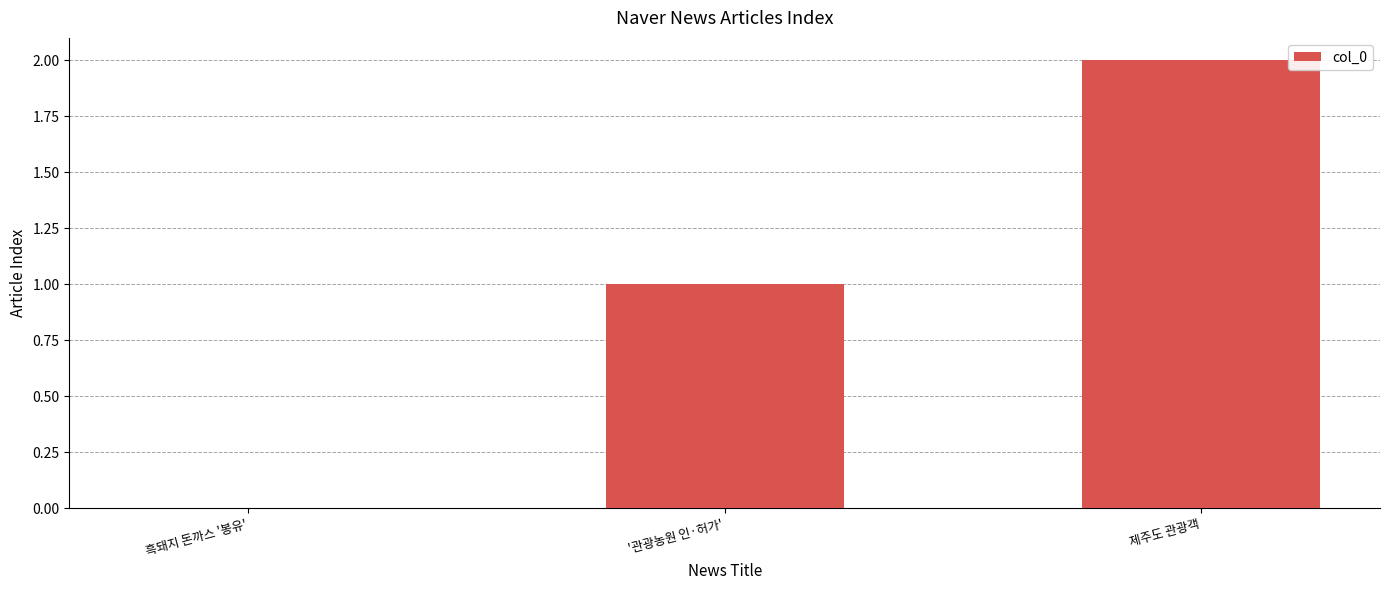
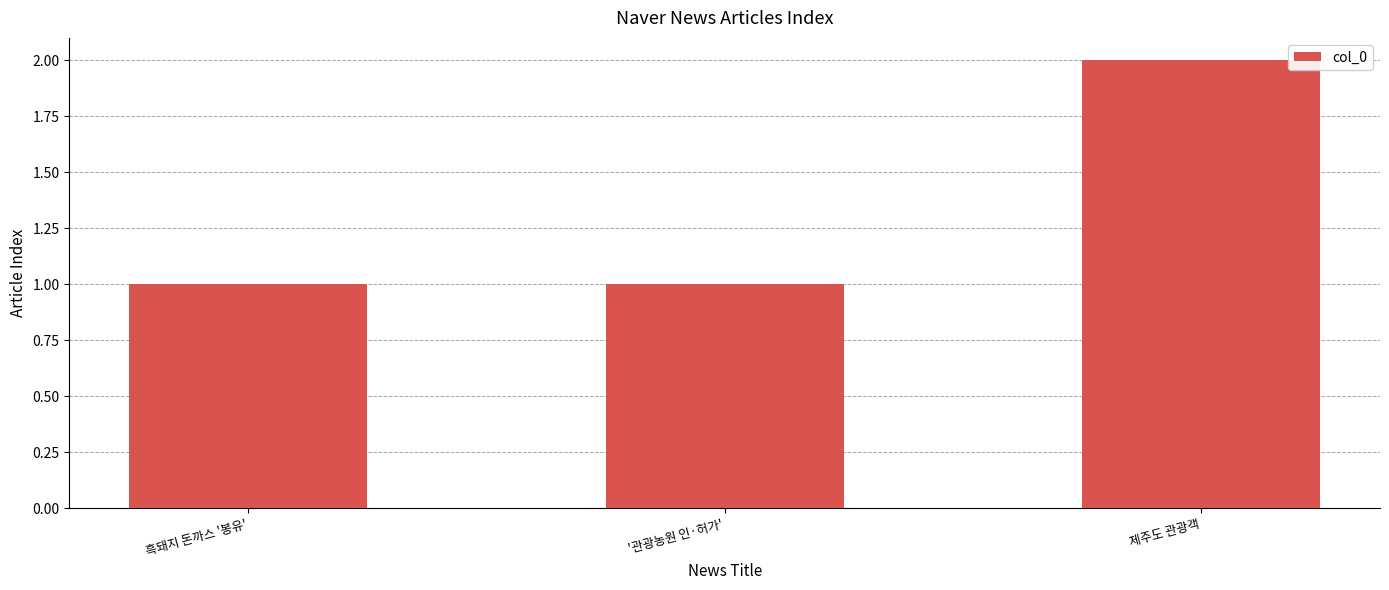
흑돼지 돈까스 '봉유': 0 -> 1
